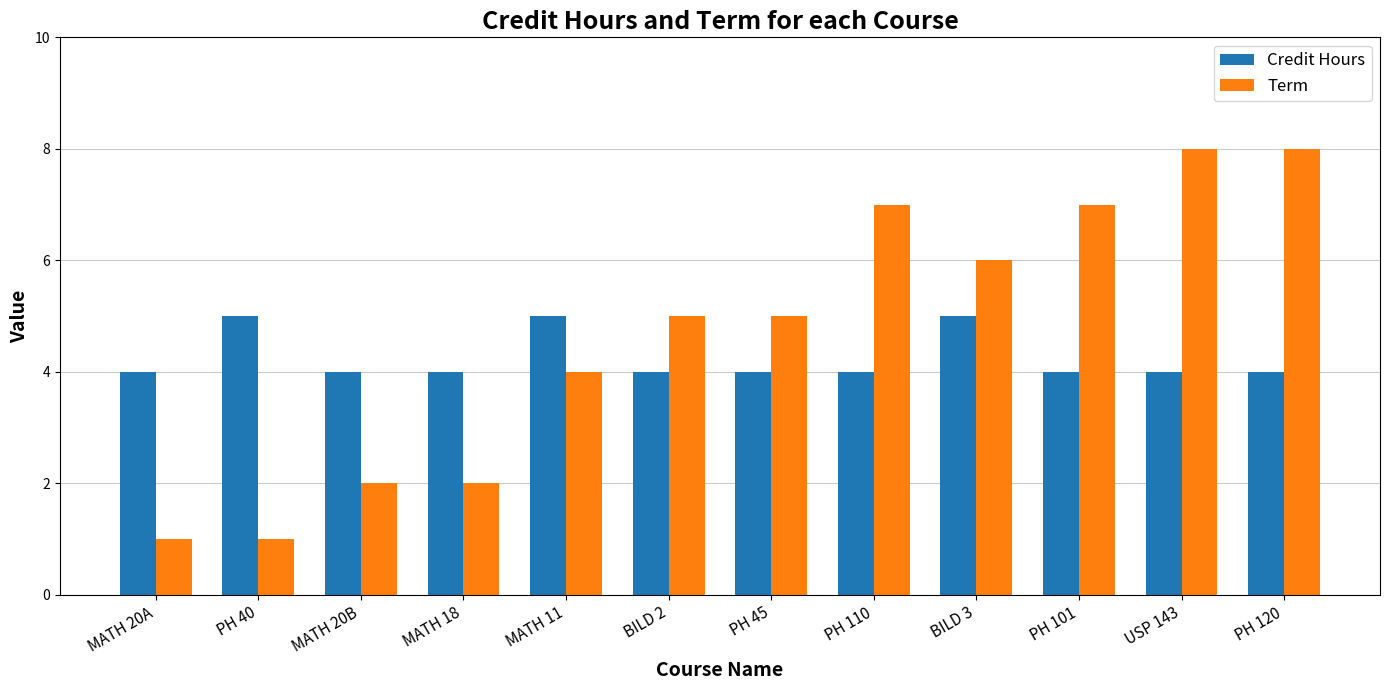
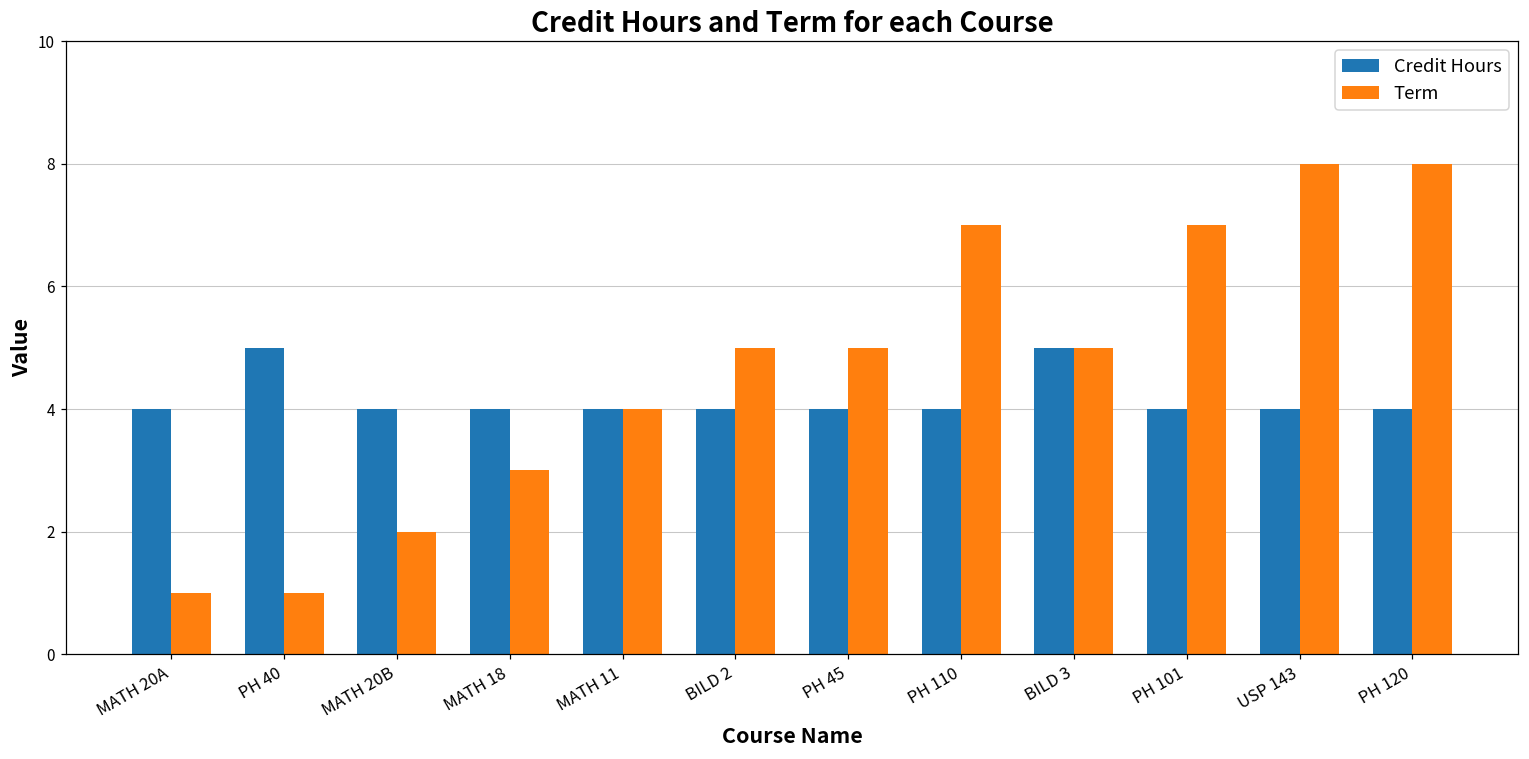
Term, MATH 18: 2 -> 3
Credit Hours, MATH 11: 5 -> 4
Term, BILD 3: 6 -> 5
